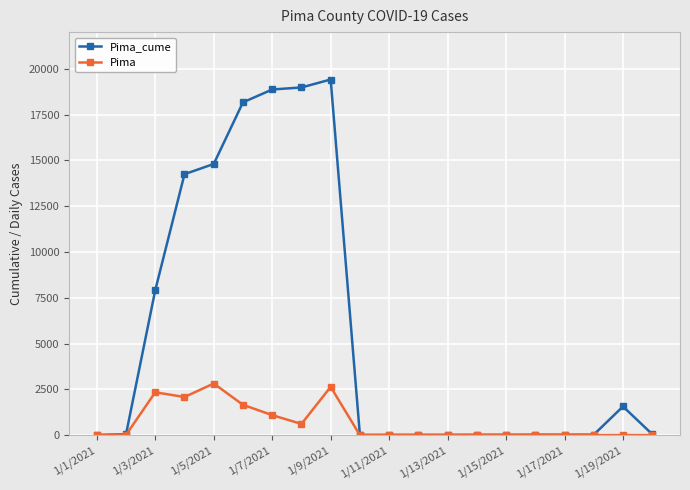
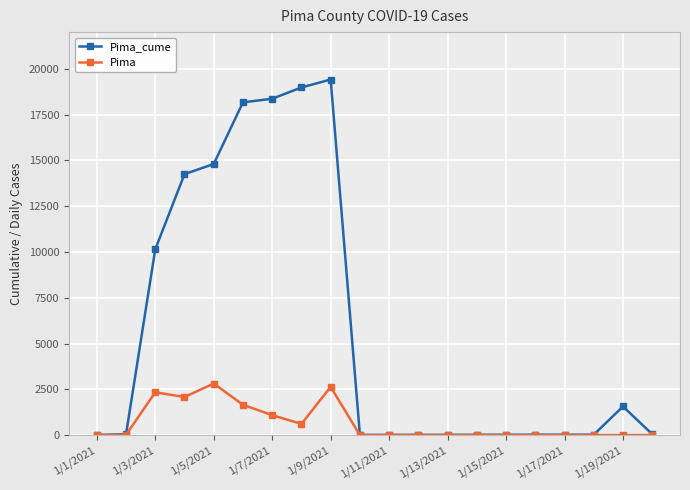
Pima_cume, 1/3/2021: 7900 -> 10100
Pima_cume, 1/7/2021: 18900 -> 18400
